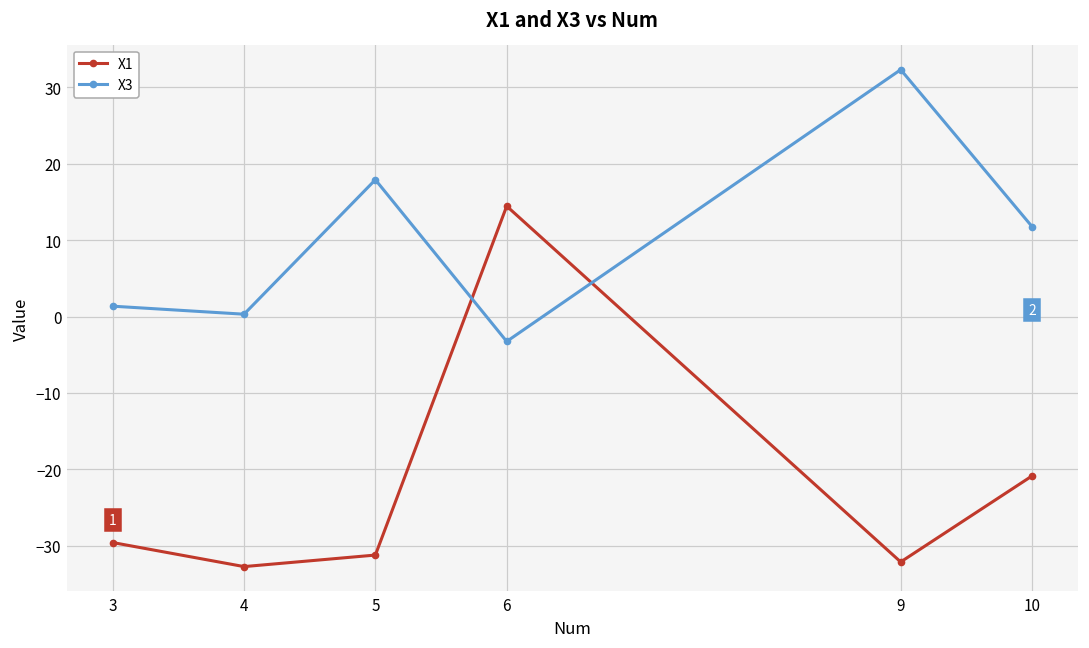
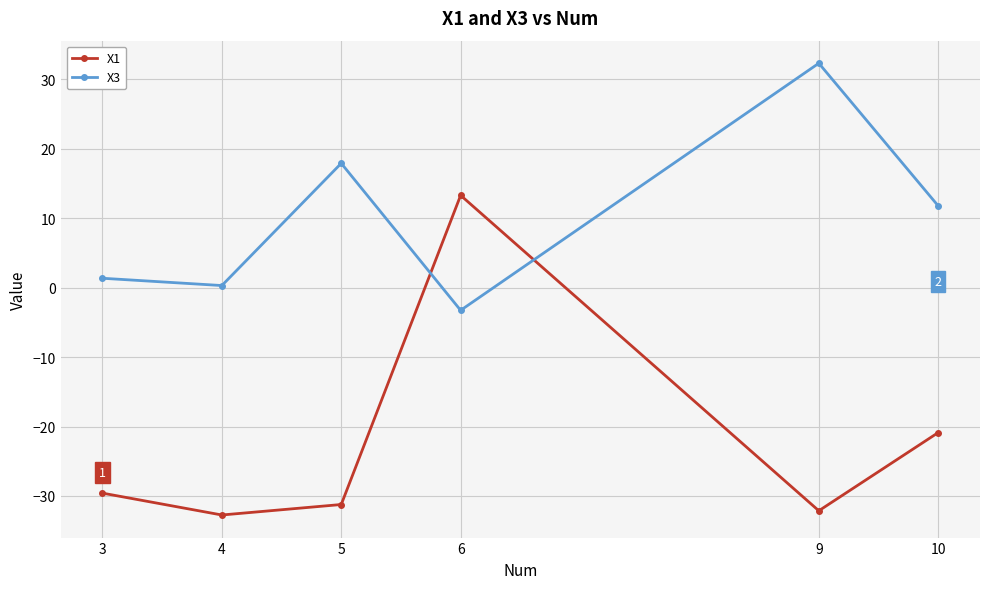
X1, 6: 14 -> 13
